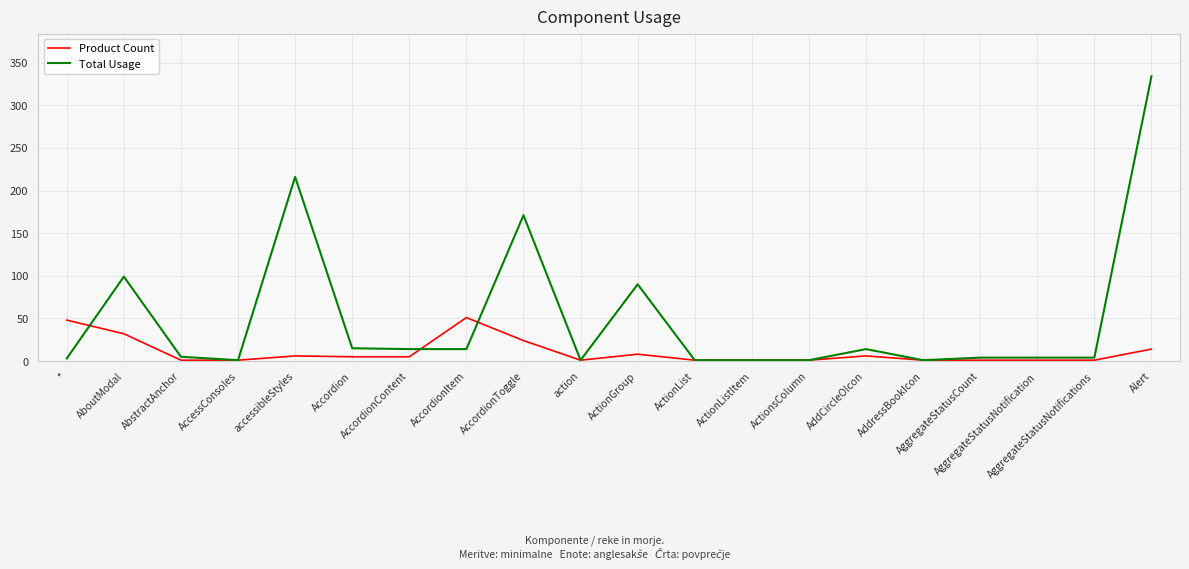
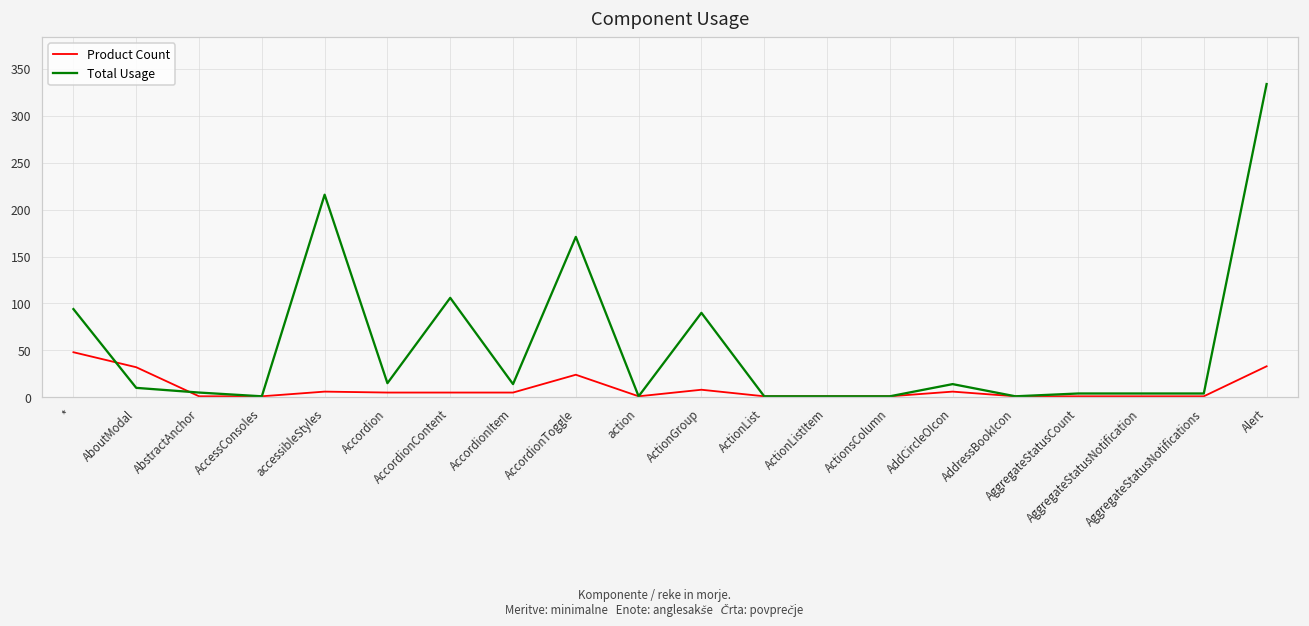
Total Usage, *: 0 -> 90
Total Usage, AboutModal: 100 -> 10
Total Usage, AccordionContent: 10 -> 110
Product Count, AccordionItem: 50 -> 10
Product Count, Alert: 10 -> 30
